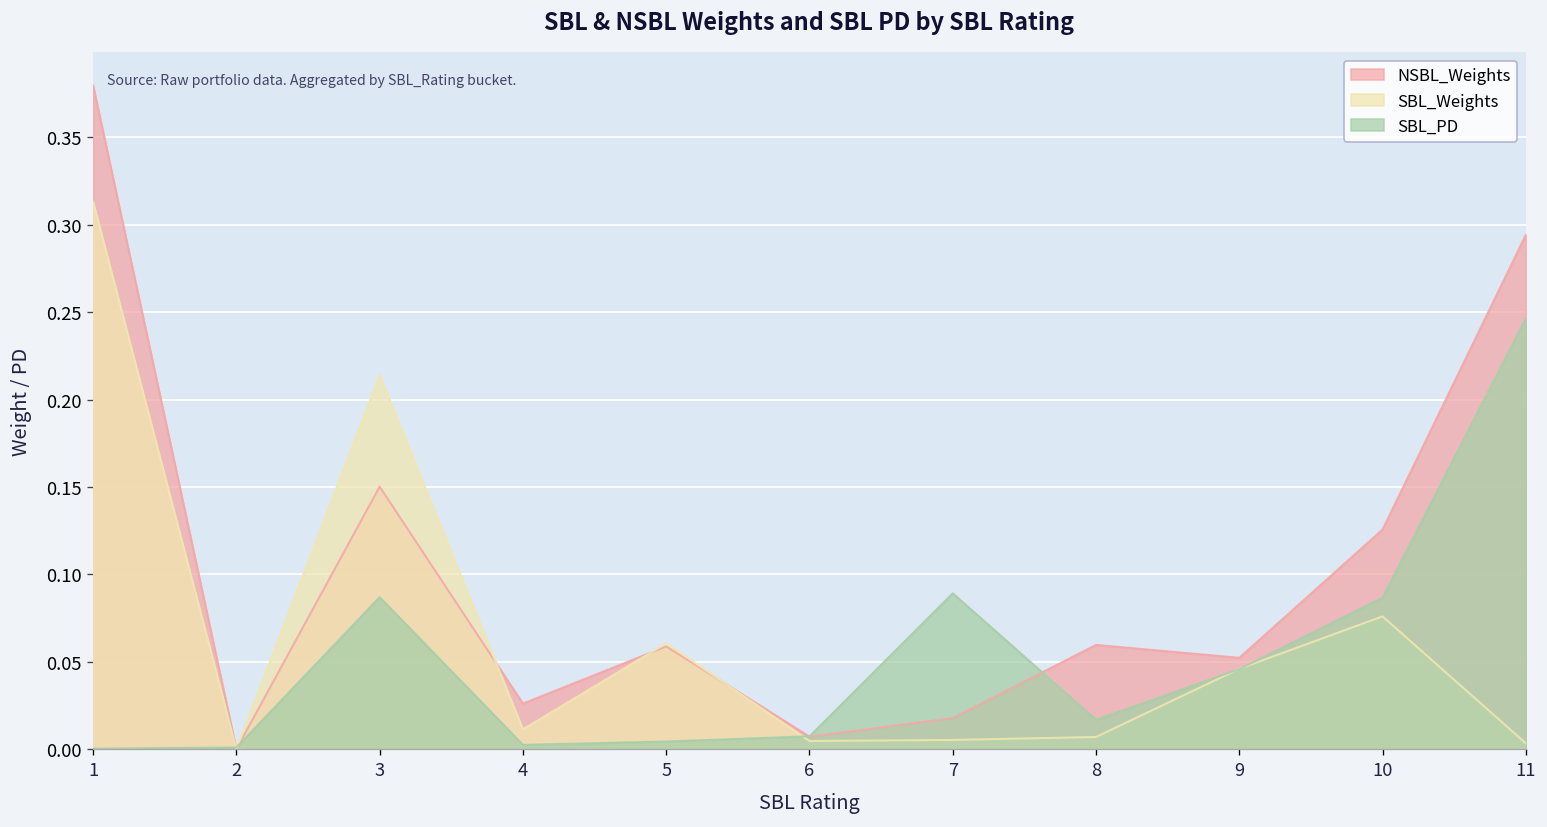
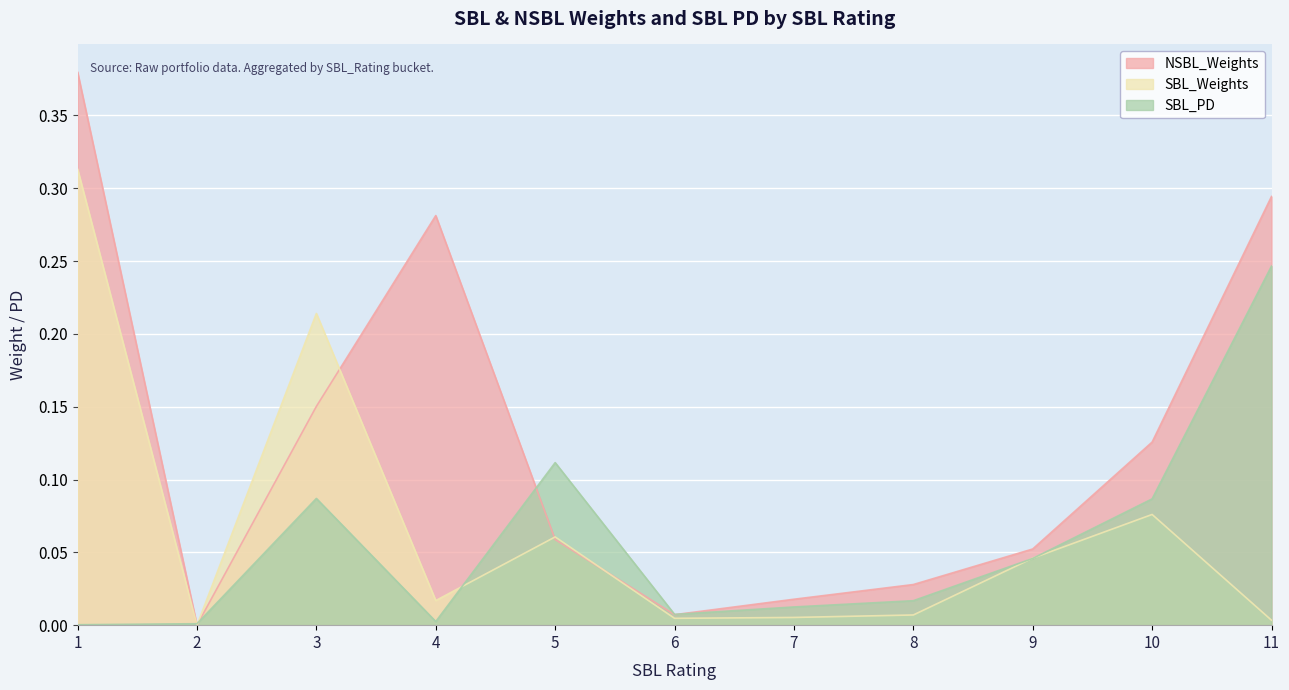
NSBL_Weights, 4: 0.026 -> 0.281
SBL_Weights, 4: 0.011 -> 0.017
SBL_PD, 5: 0.004 -> 0.112
SBL_PD, 7: 0.089 -> 0.013
NSBL_Weights, 8: 0.060 -> 0.028
